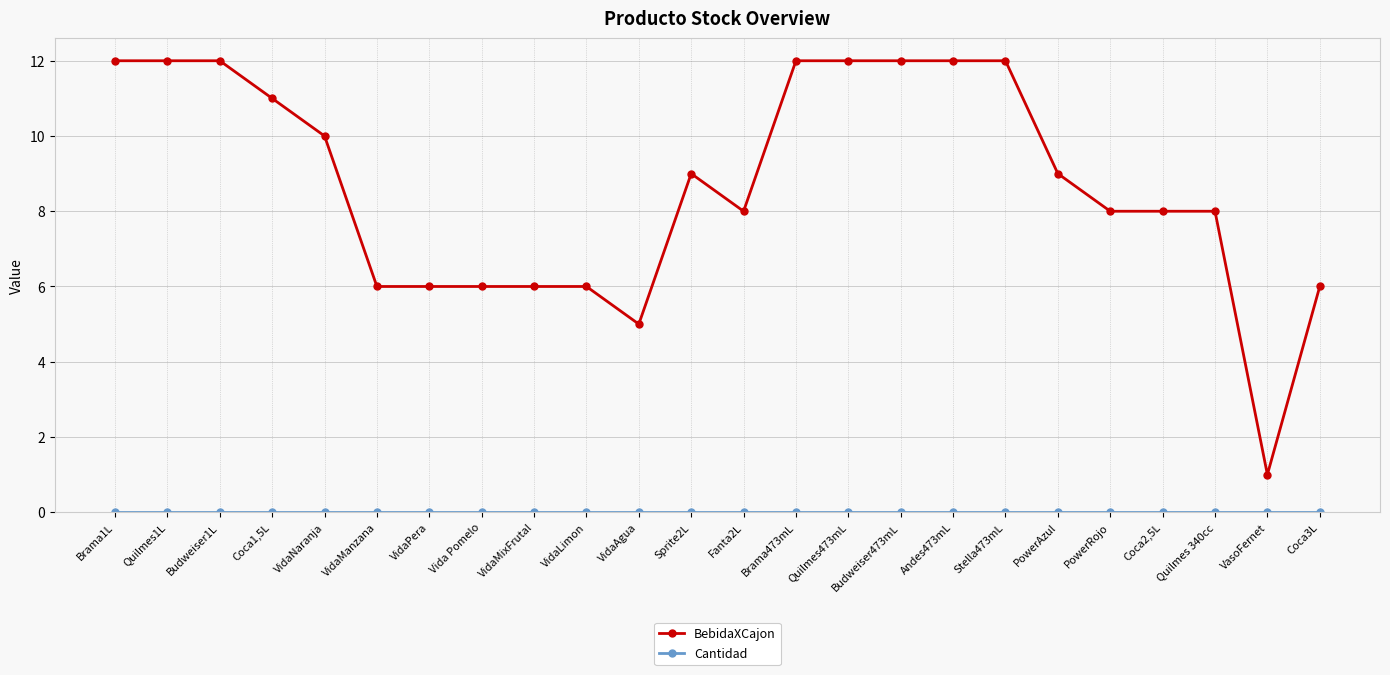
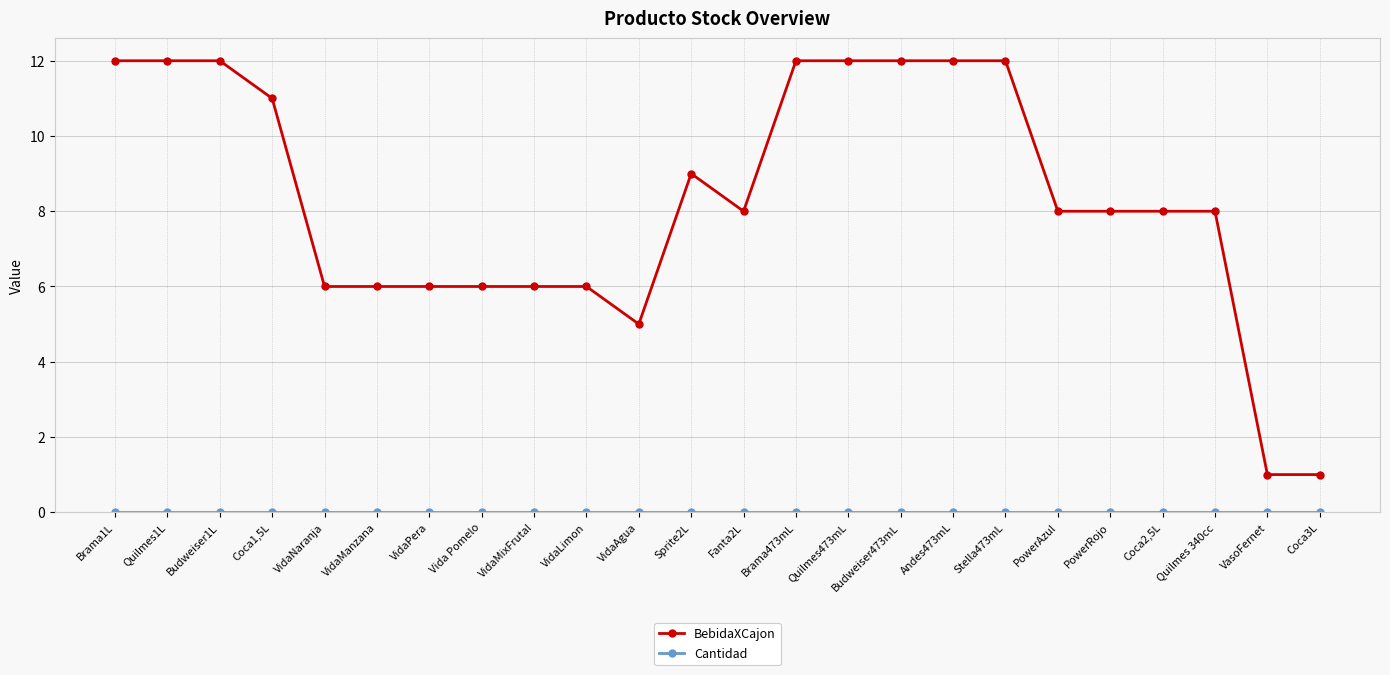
BebidaXCajon, VidaNaranja: 10 -> 6
BebidaXCajon, PowerAzul: 9 -> 8
BebidaXCajon, Coca3L: 6 -> 1
